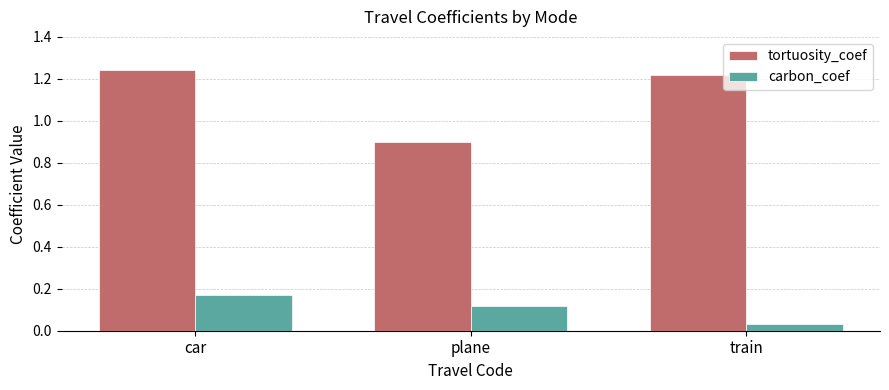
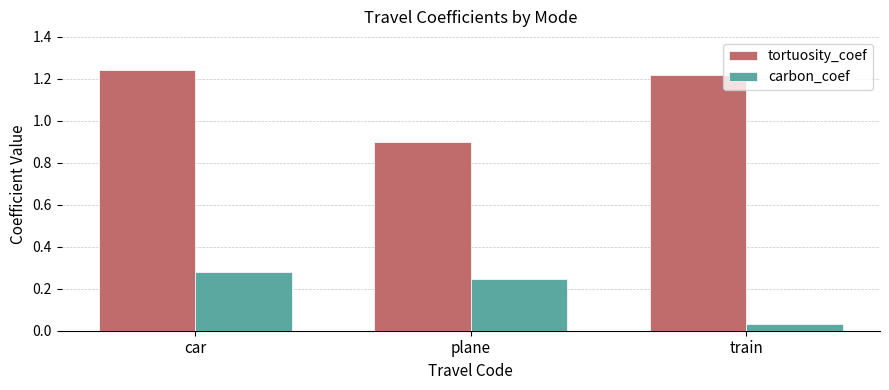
carbon_coef, car: 0.17 -> 0.28
carbon_coef, plane: 0.12 -> 0.25
